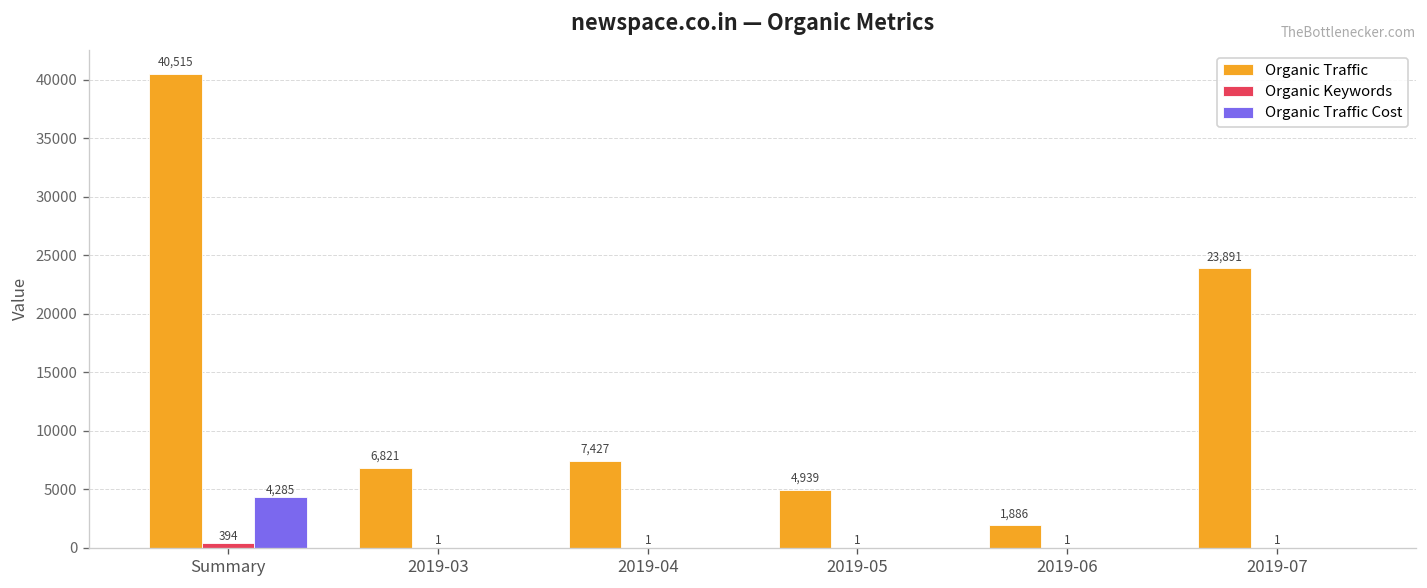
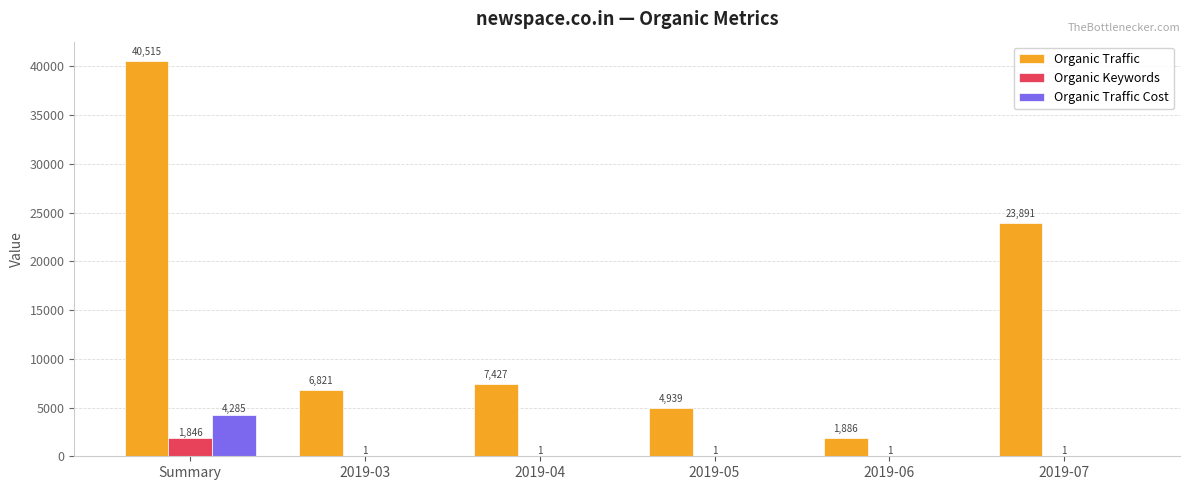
Organic Keywords, Summary: 394 -> 1,846
